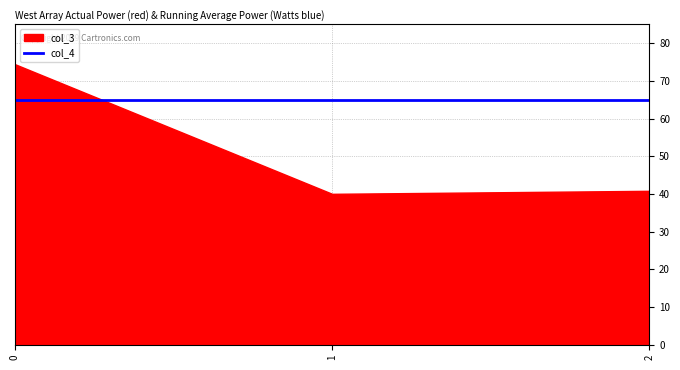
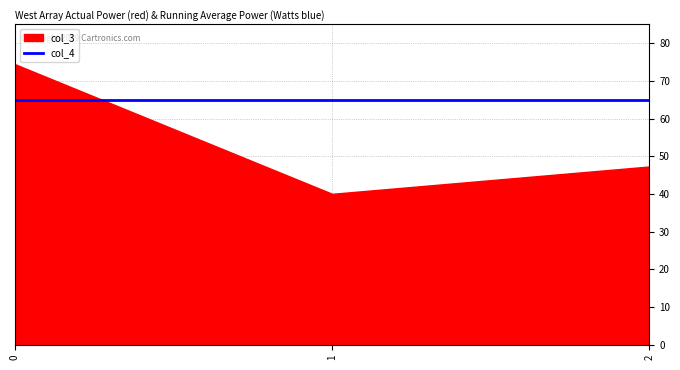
col_3, 2: 41 -> 47
